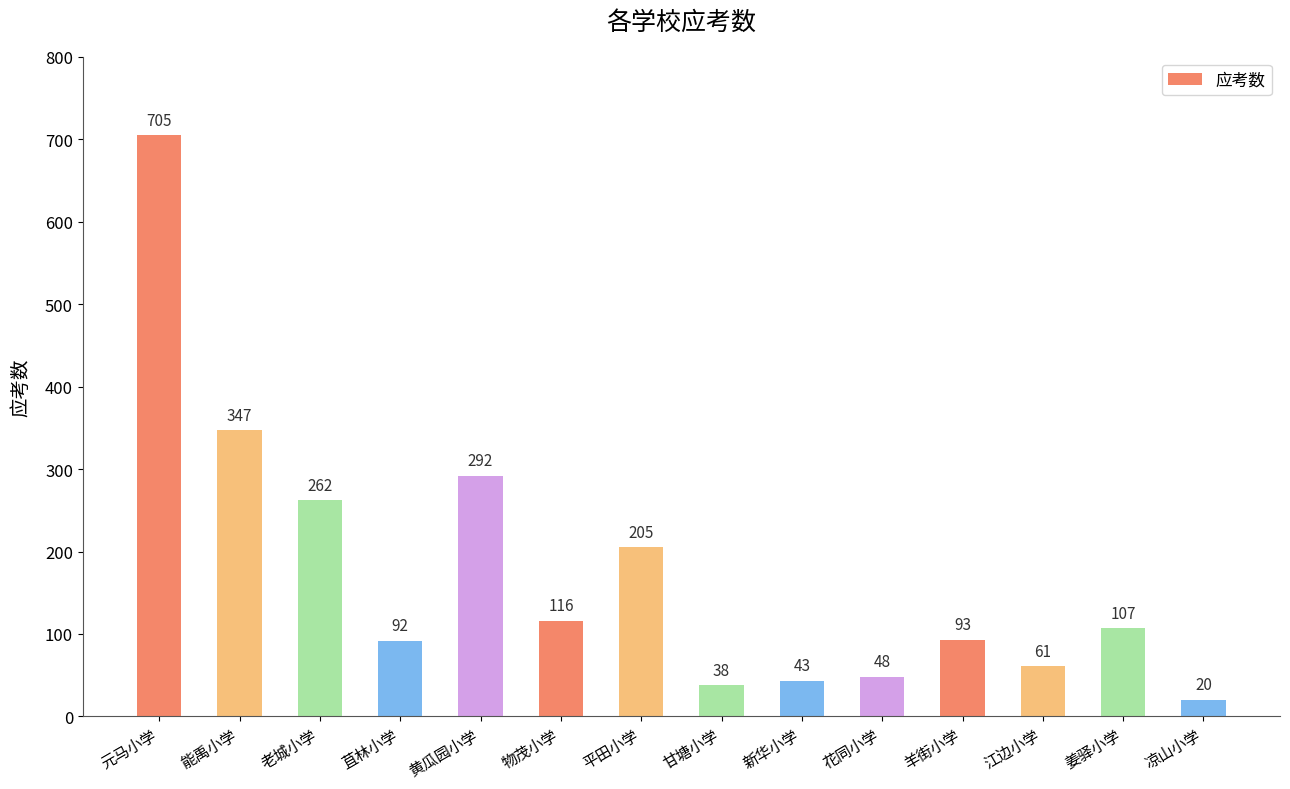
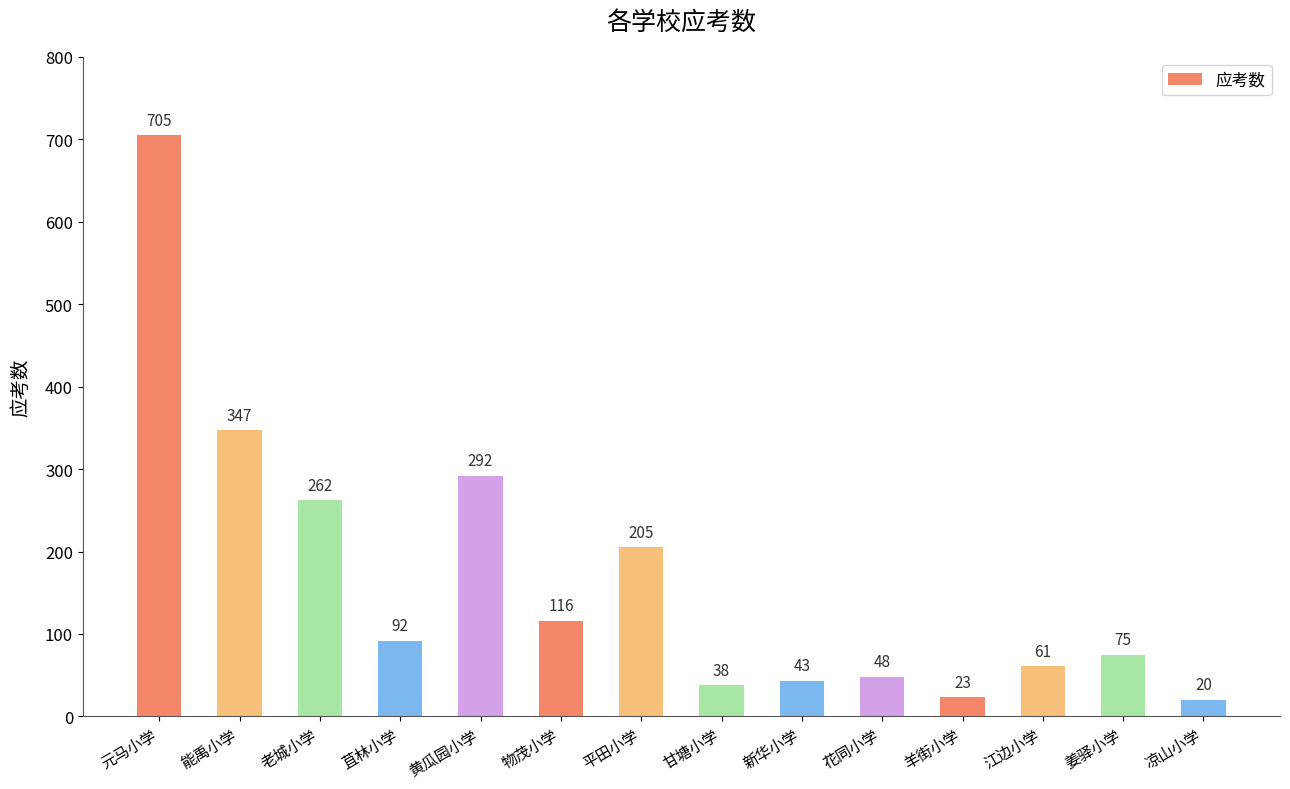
羊街小学: 93 -> 23
姜驿小学: 107 -> 75
